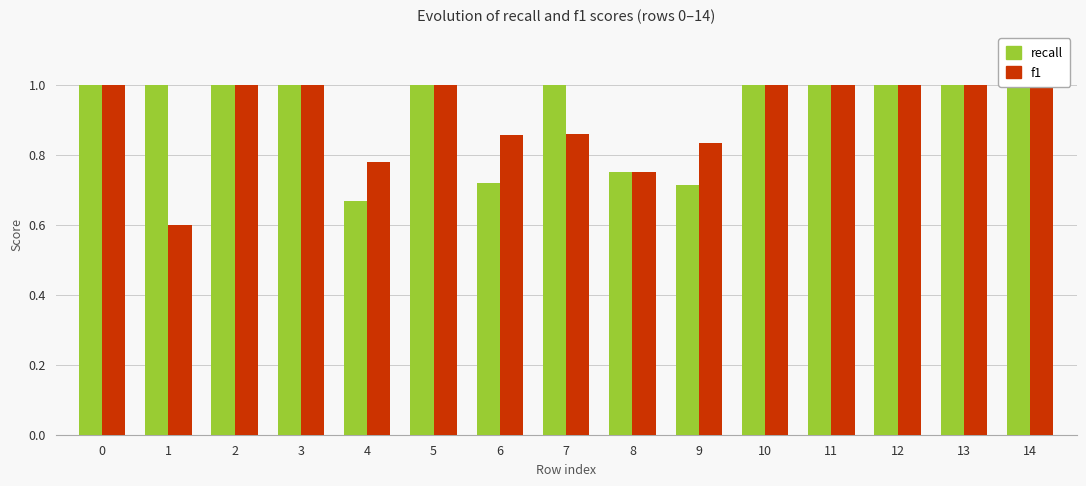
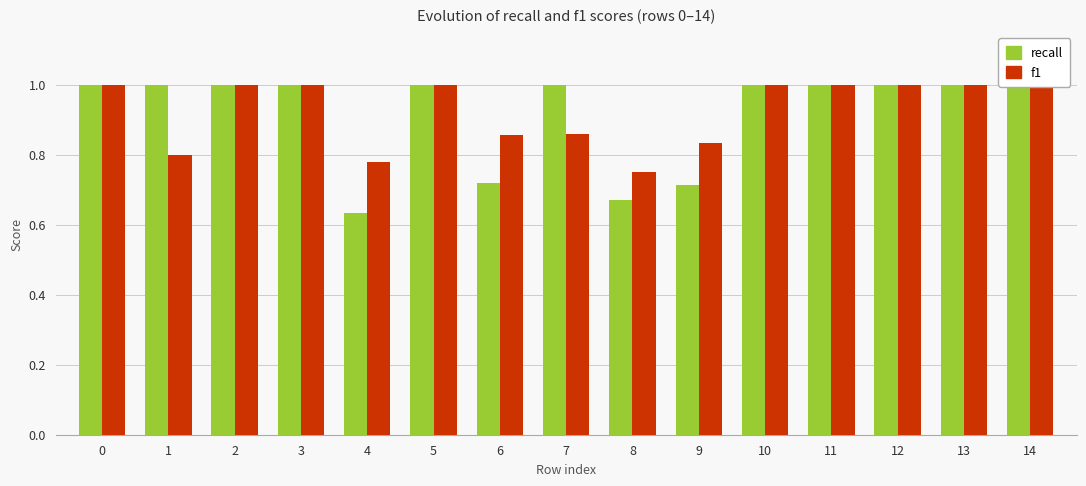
f1, 1: 0.6 -> 0.8
recall, 4: 0.67 -> 0.63
recall, 8: 0.75 -> 0.67
